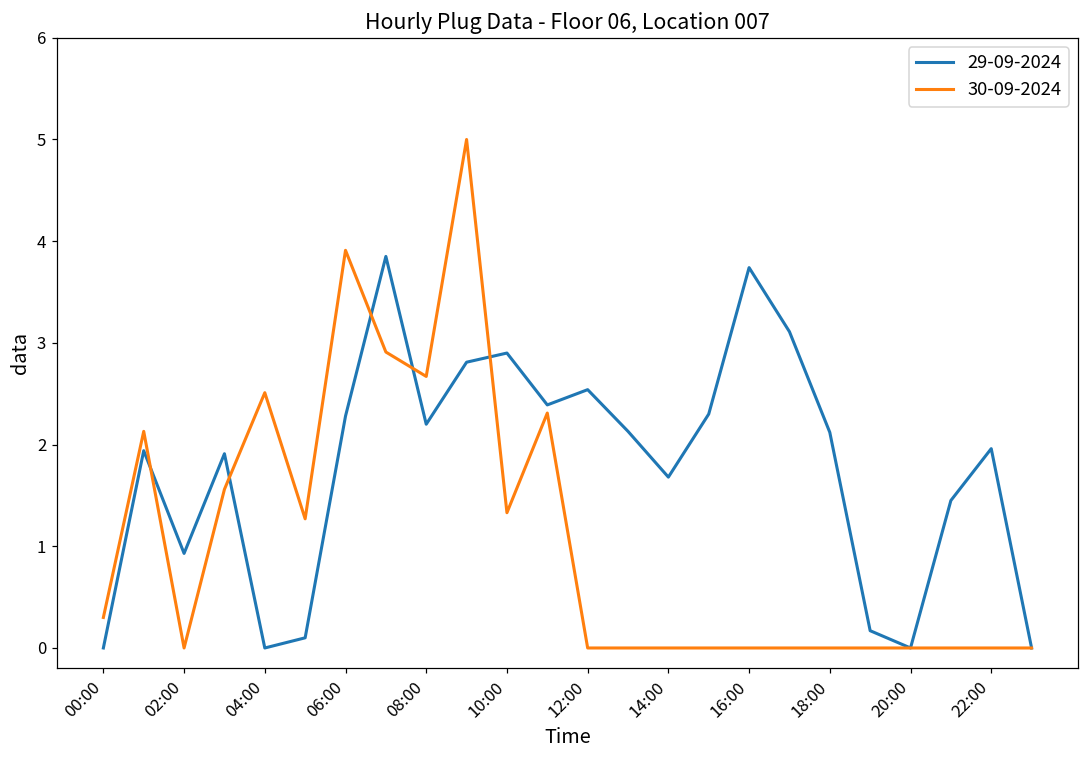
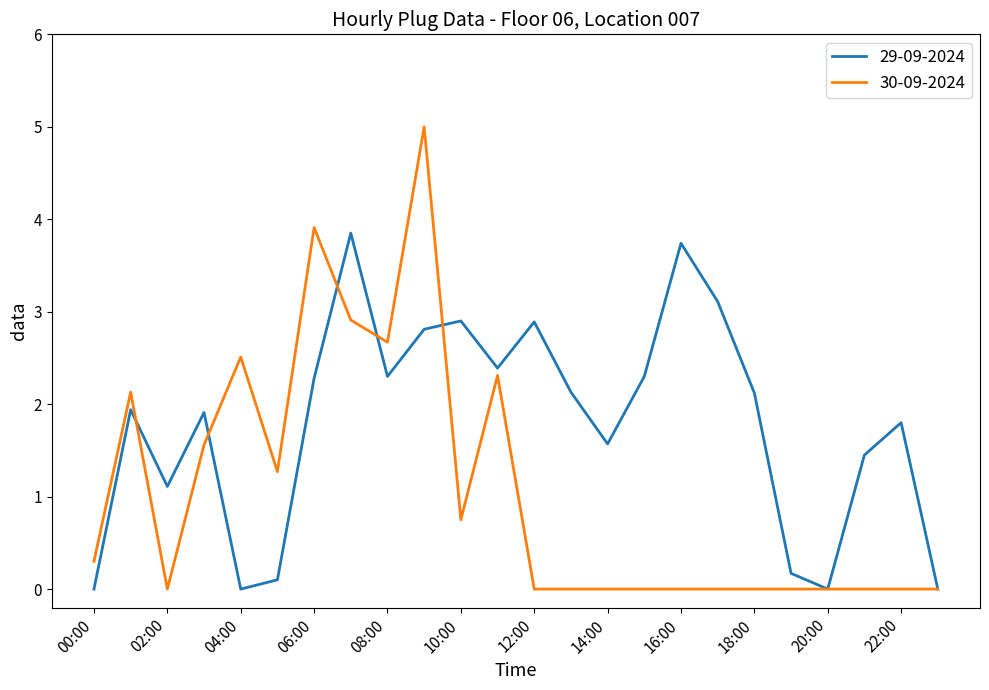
29-09-2024, 02:00: 0.9 -> 1.1
29-09-2024, 08:00: 2.2 -> 2.3
30-09-2024, 10:00: 1.3 -> 0.8
29-09-2024, 12:00: 2.5 -> 2.9
29-09-2024, 14:00: 1.7 -> 1.6
29-09-2024, 22:00: 2.0 -> 1.8
